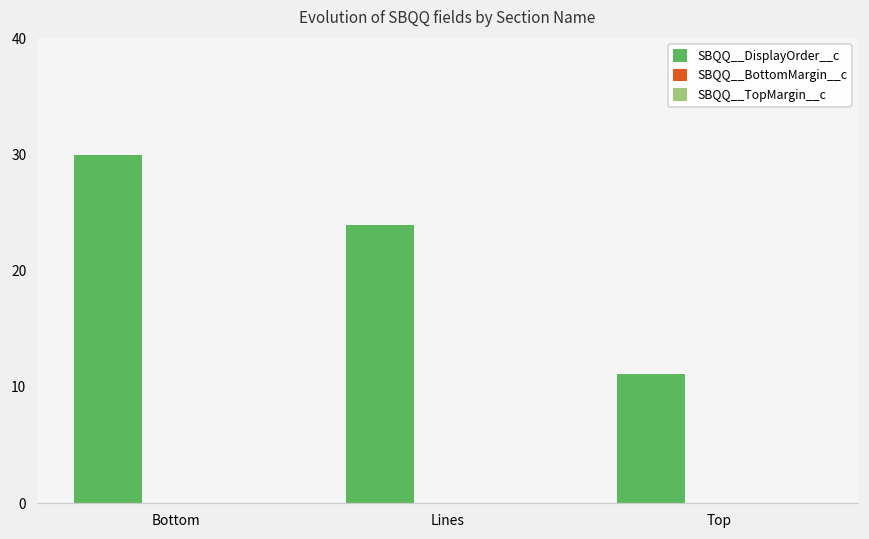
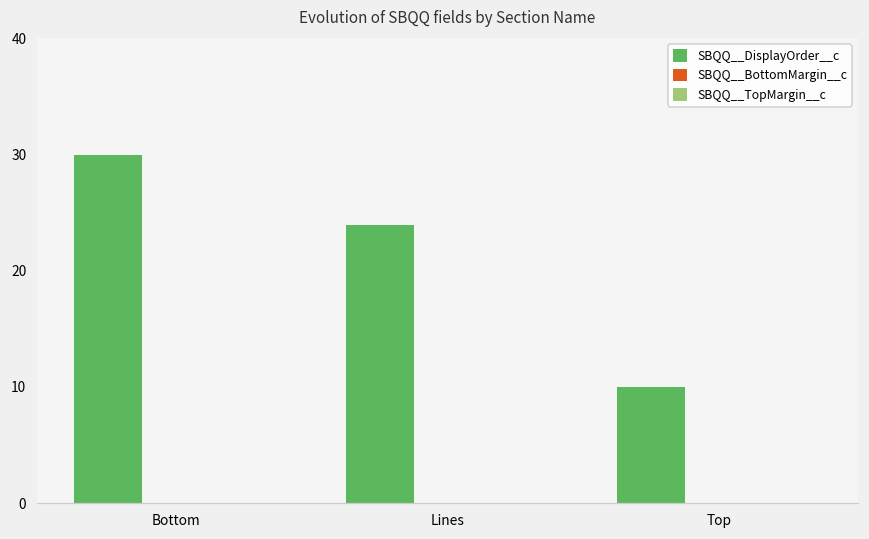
SBQQ__DisplayOrder__c, Top: 11.1 -> 10.0
